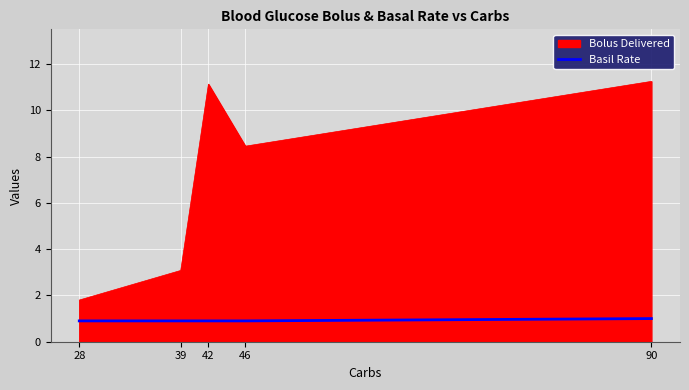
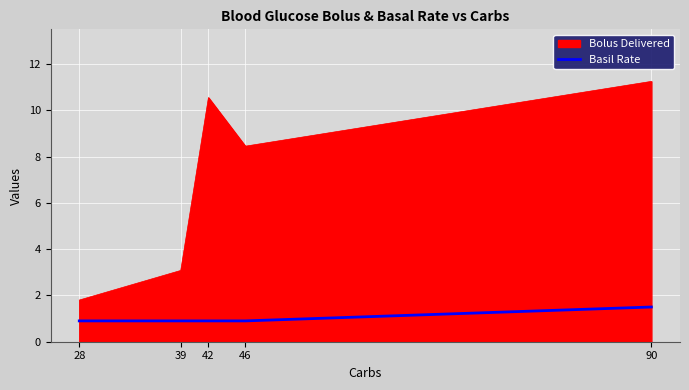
Bolus Delivered, 42: 11.1 -> 10.6
Basil Rate, 90: 1.0 -> 1.5
